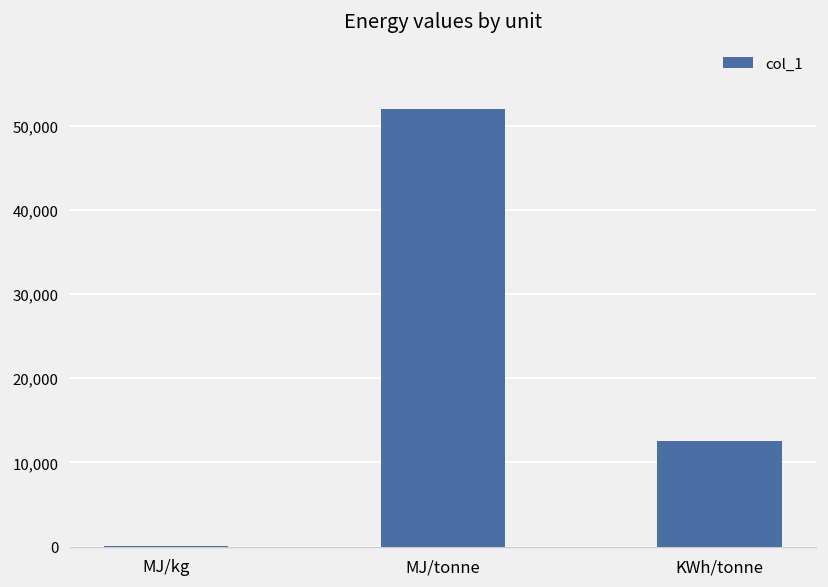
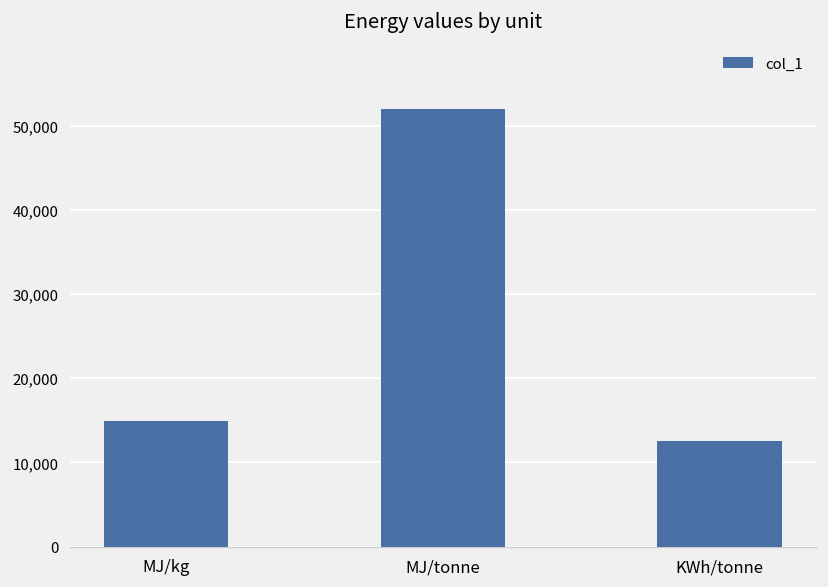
MJ/kg: 0 -> 15,000
